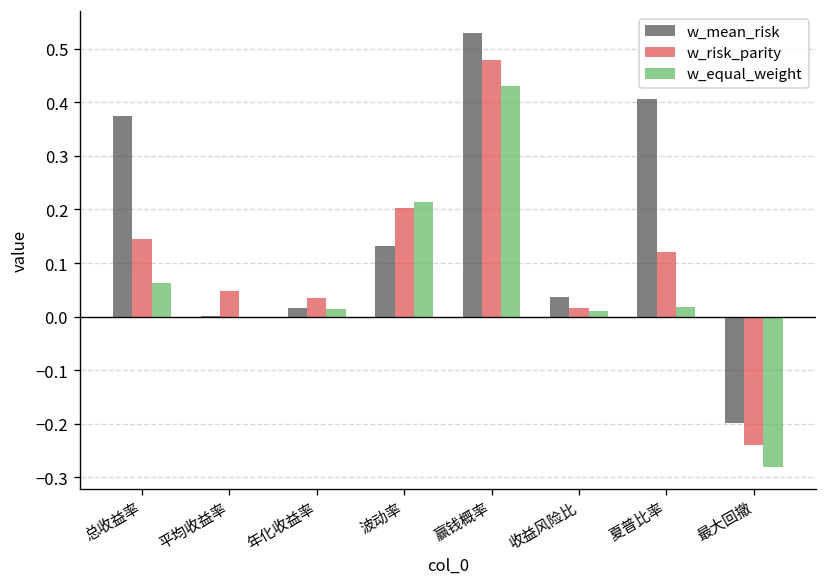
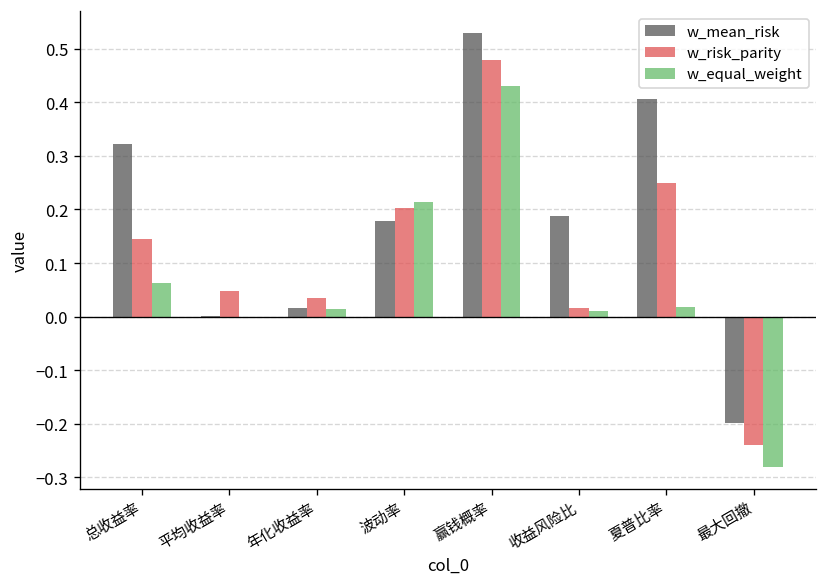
w_mean_risk, 总收益率: 0.37 -> 0.32
w_mean_risk, 波动率: 0.13 -> 0.18
w_mean_risk, 收益风险比: 0.04 -> 0.19
w_risk_parity, 夏普比率: 0.12 -> 0.25
